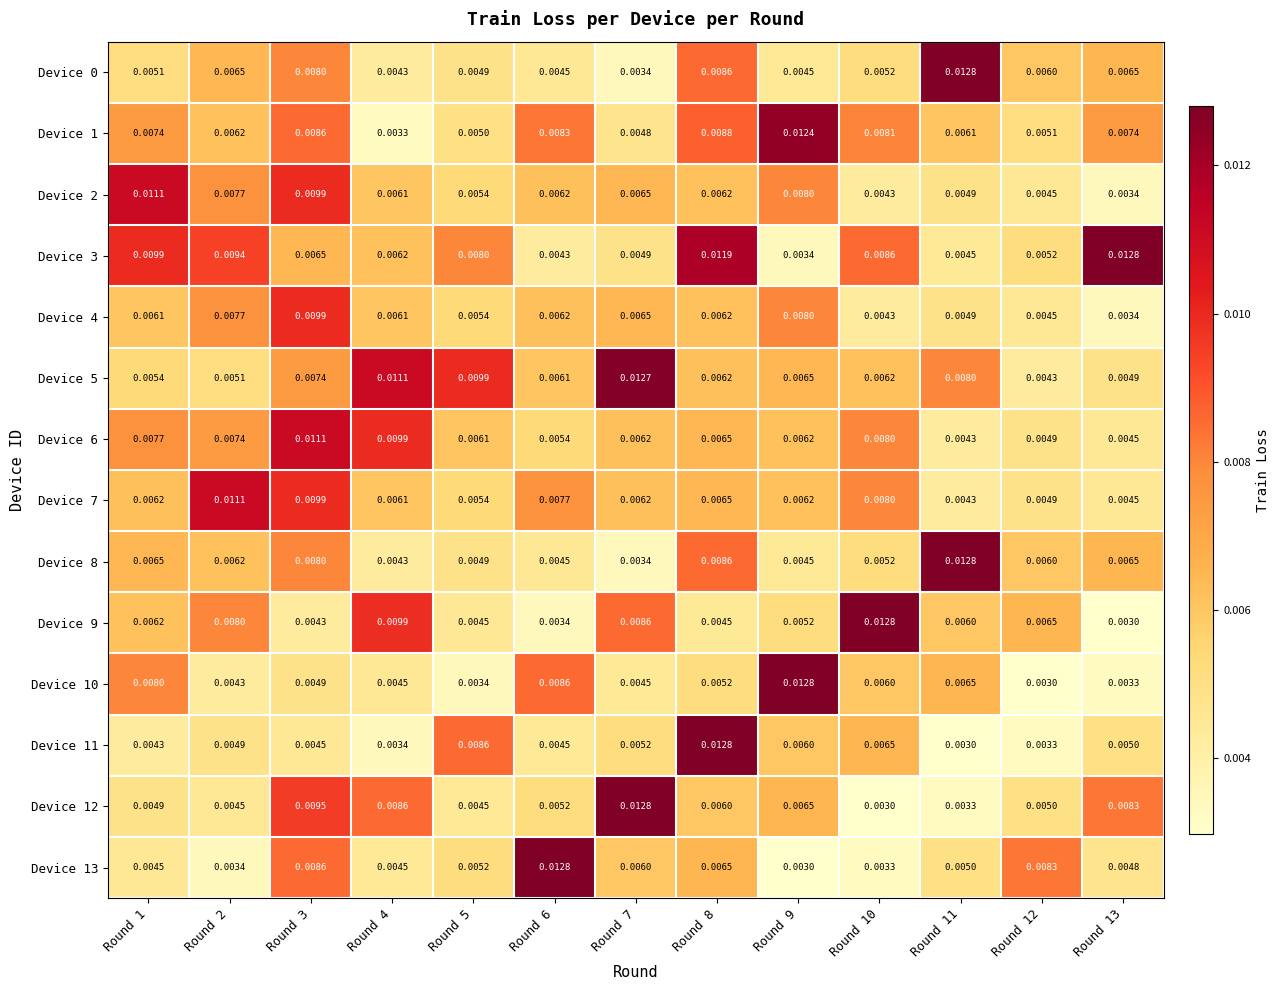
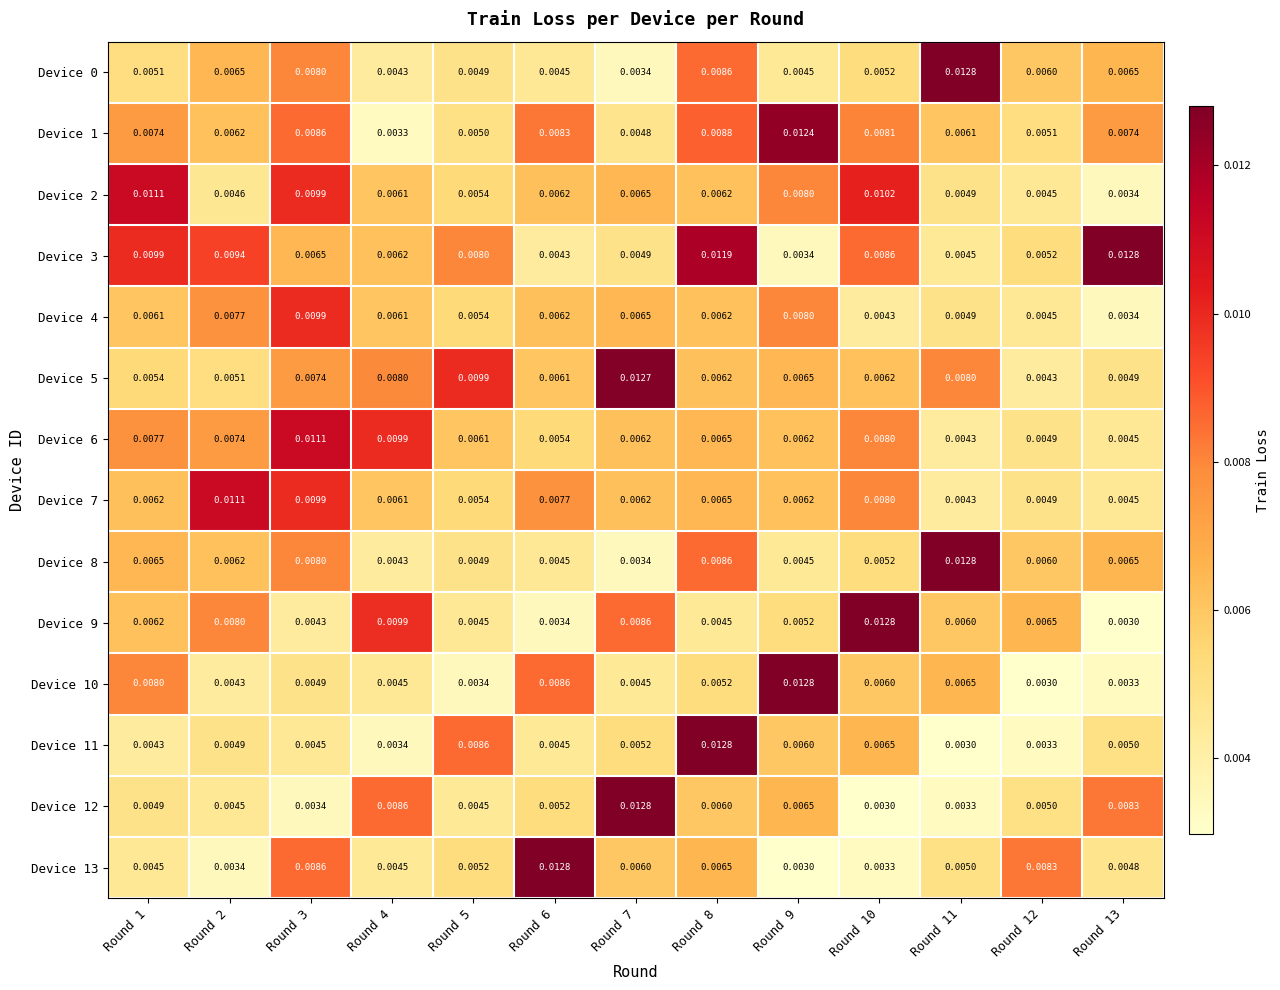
Device 2, Round 2: 0.0077 -> 0.0046
Device 2, Round 10: 0.0043 -> 0.0102
Device 5, Round 4: 0.0111 -> 0.0080
Device 12, Round 3: 0.0095 -> 0.0034
